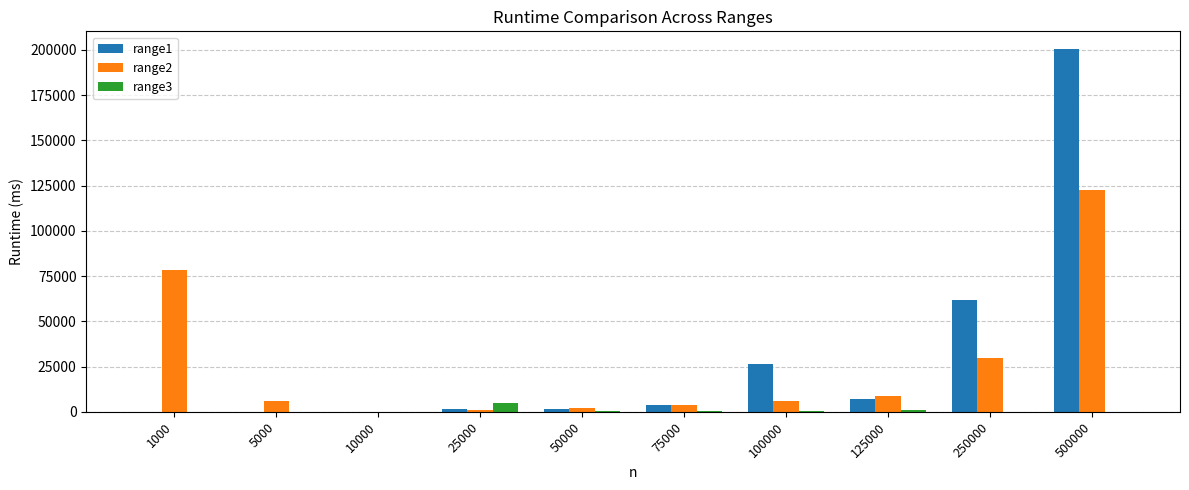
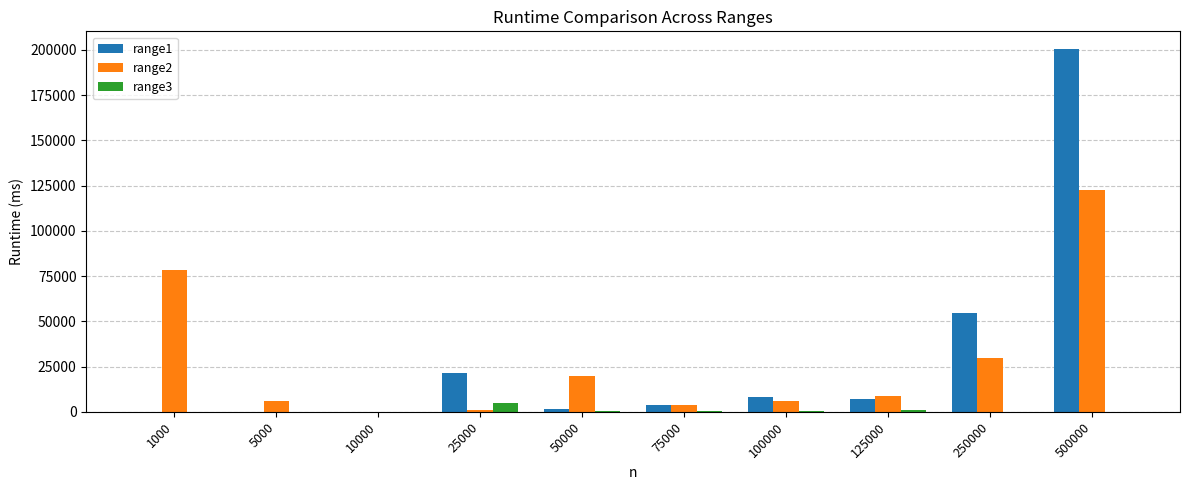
range1, 25000: 1000 -> 21000
range2, 50000: 2000 -> 20000
range1, 100000: 27000 -> 8000
range1, 250000: 62000 -> 55000
